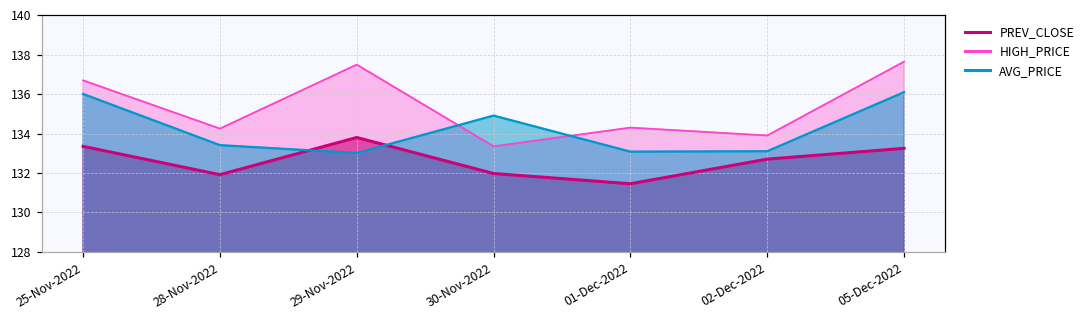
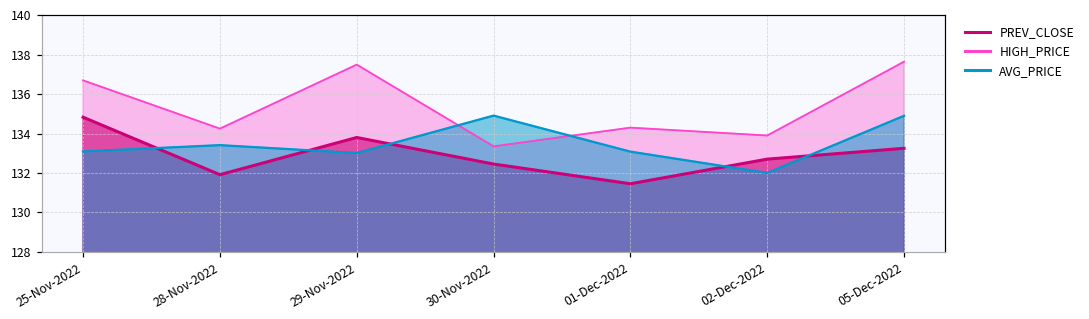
PREV_CLOSE, 25-Nov-2022: 133.4 -> 134.8
AVG_PRICE, 25-Nov-2022: 136.0 -> 133.1
PREV_CLOSE, 30-Nov-2022: 132.0 -> 132.5
AVG_PRICE, 02-Dec-2022: 133.1 -> 132.0
AVG_PRICE, 05-Dec-2022: 136.1 -> 134.9
